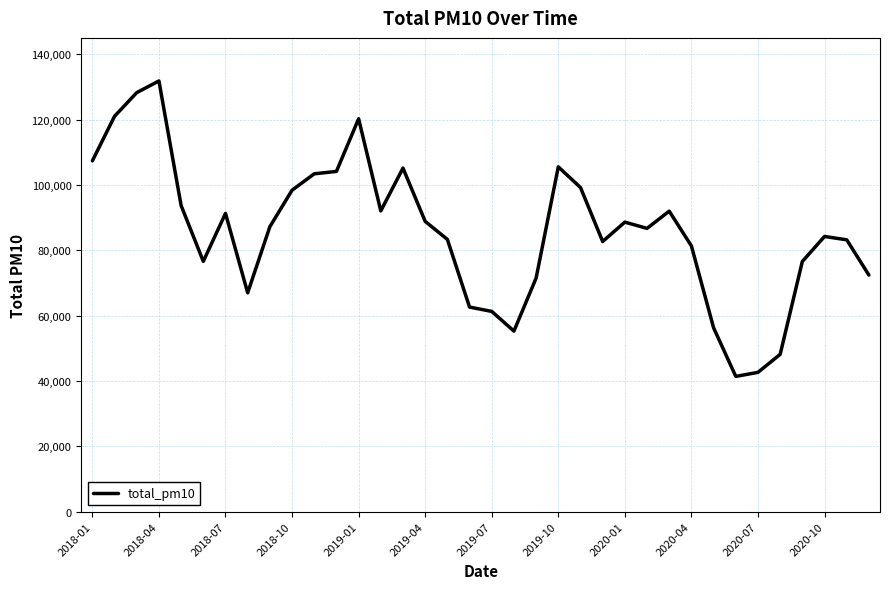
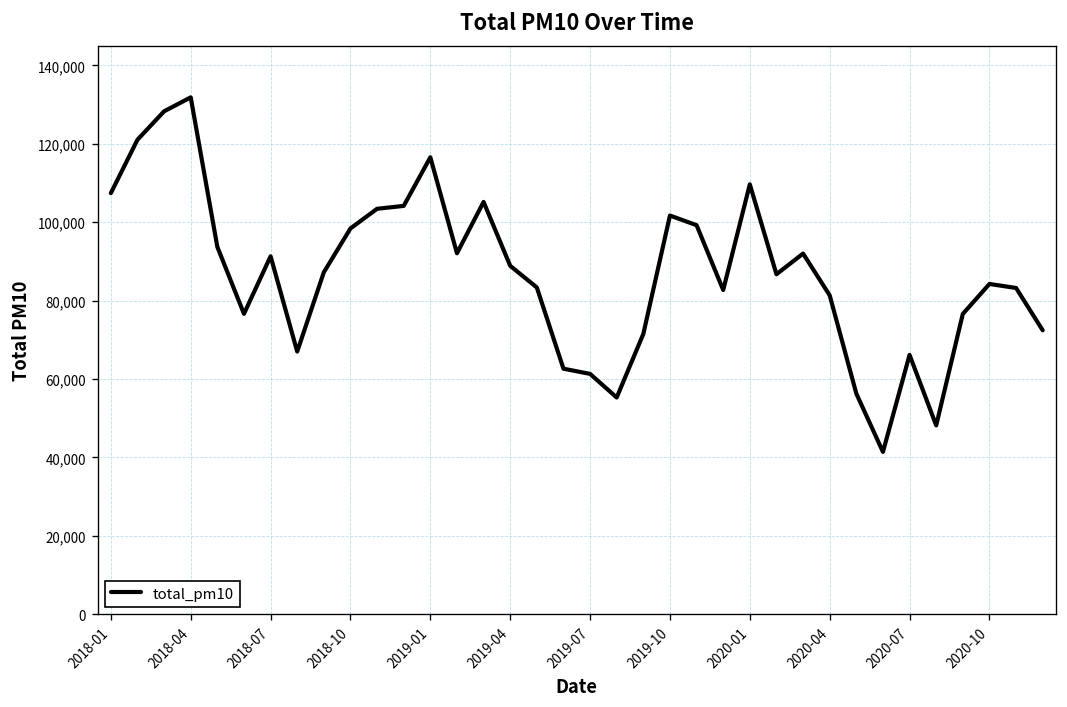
2019-01: 120,000 -> 117,000
2019-10: 106,000 -> 102,000
2020-01: 89,000 -> 110,000
2020-07: 43,000 -> 66,000
